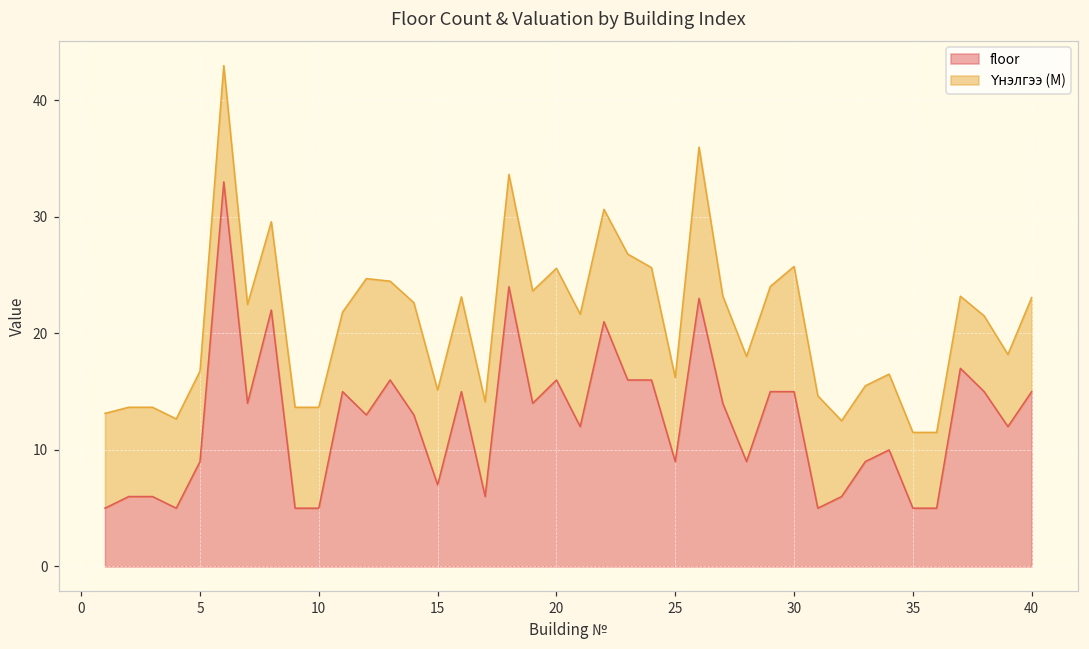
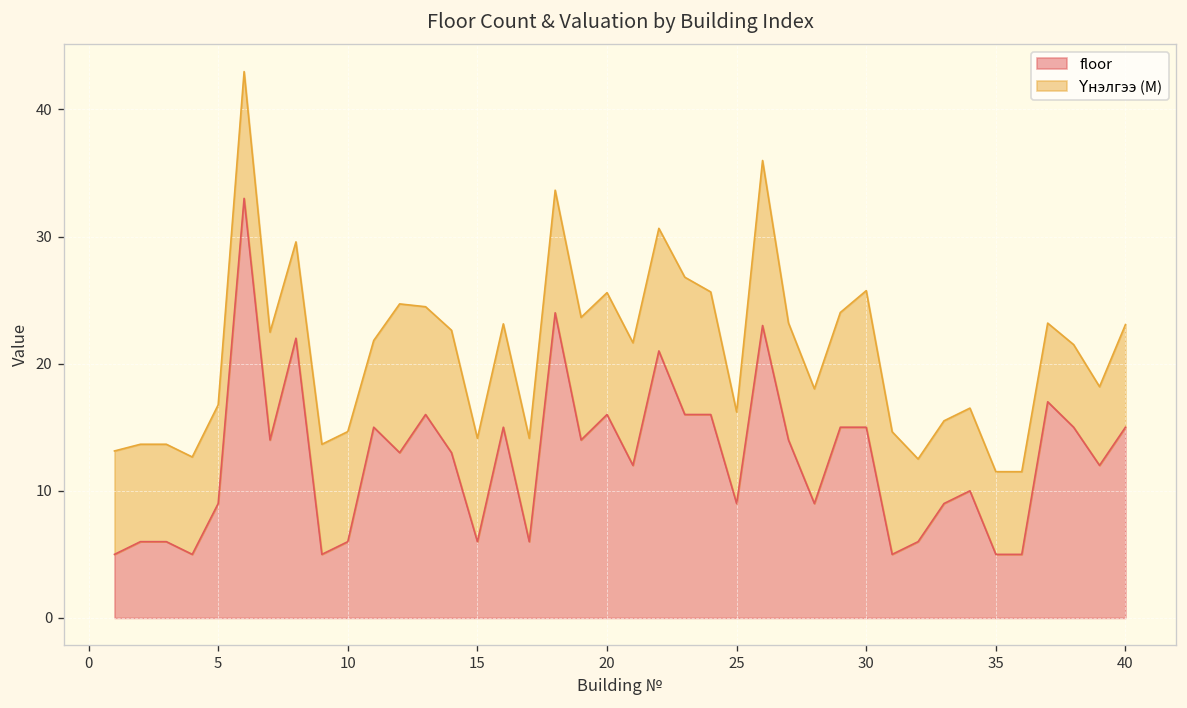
floor, 10: 5 -> 6
floor, 15: 7 -> 6
